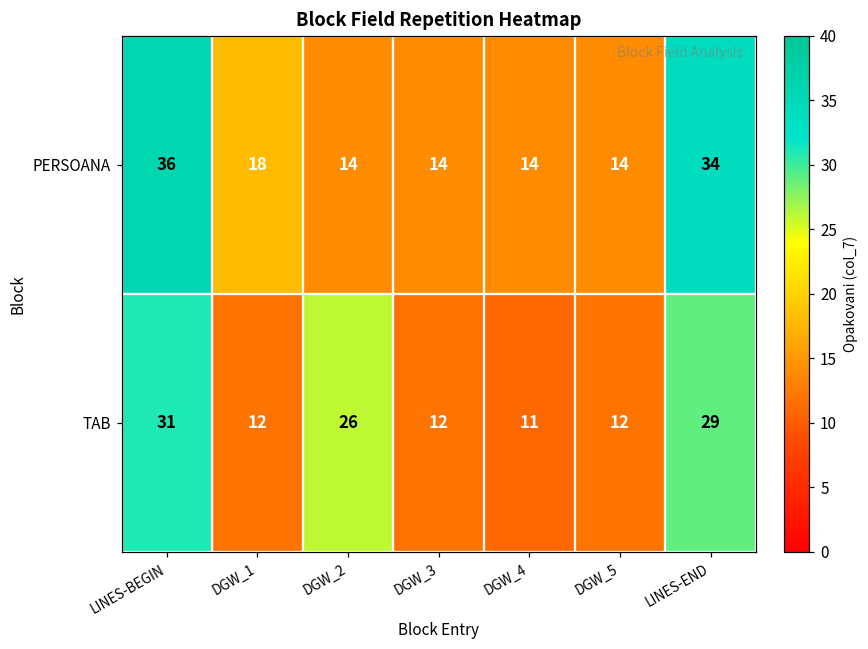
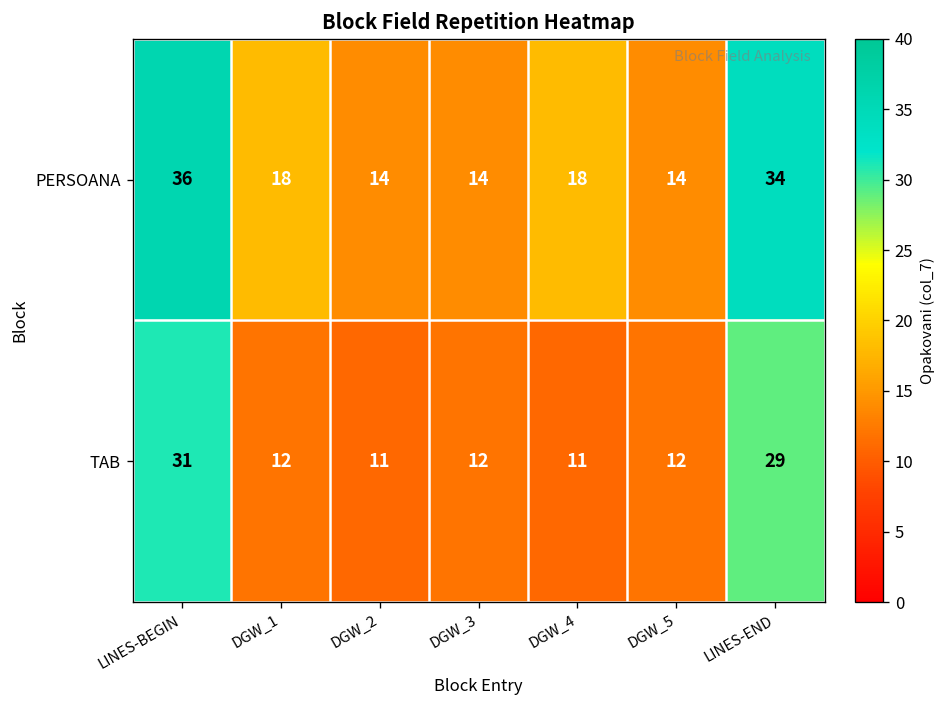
PERSOANA, DGW_4: 14 -> 18
TAB, DGW_2: 26 -> 11
